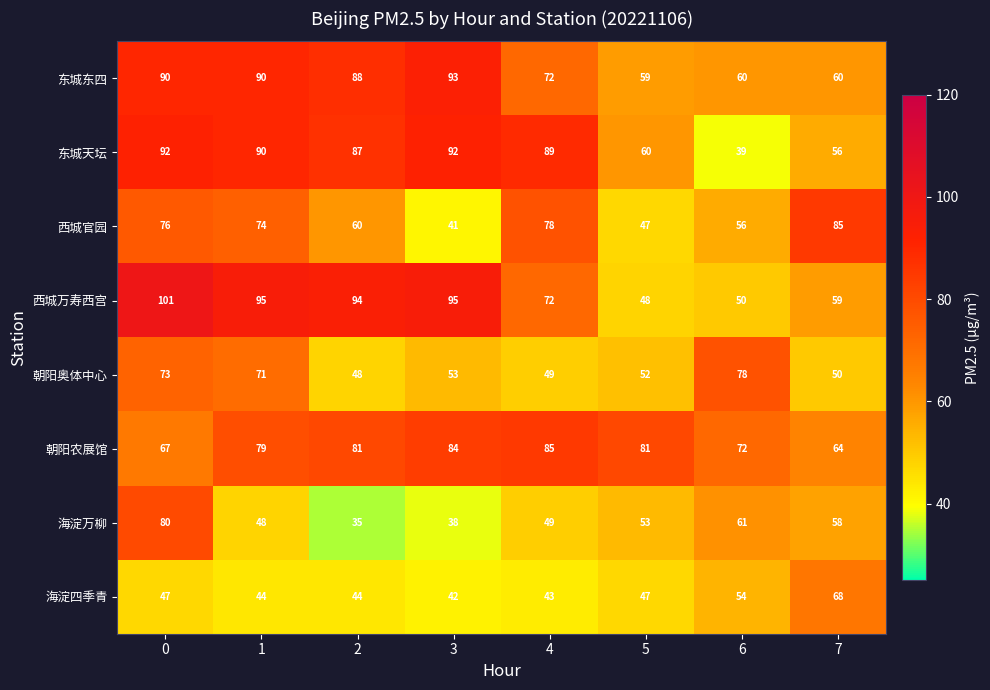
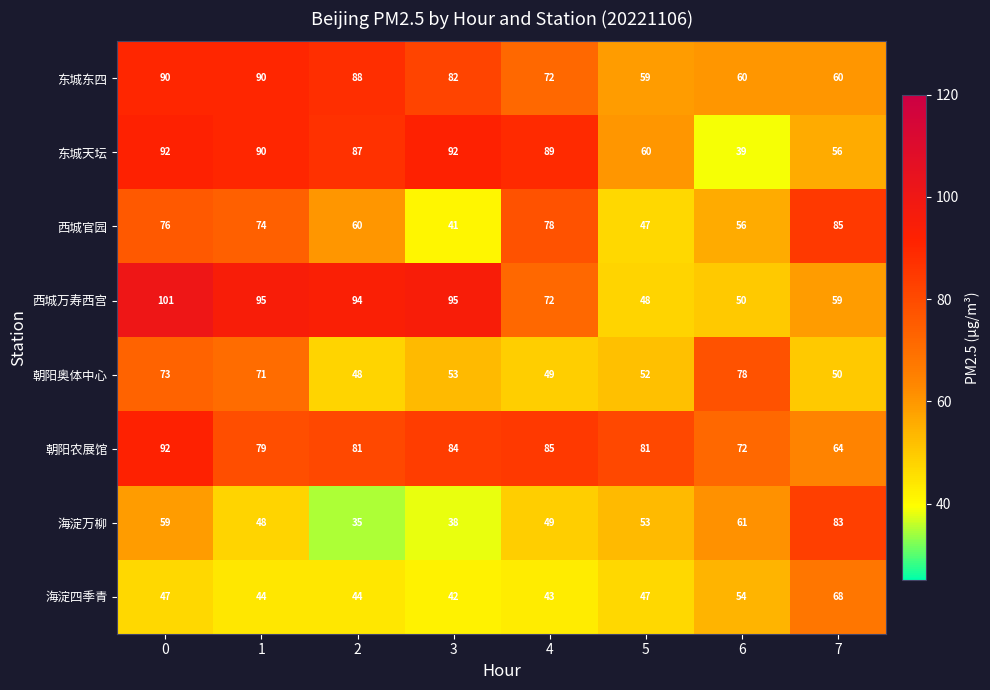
东城东四, 3: 93 -> 82
朝阳农展馆, 0: 67 -> 92
海淀万柳, 0: 80 -> 59
海淀万柳, 7: 58 -> 83
